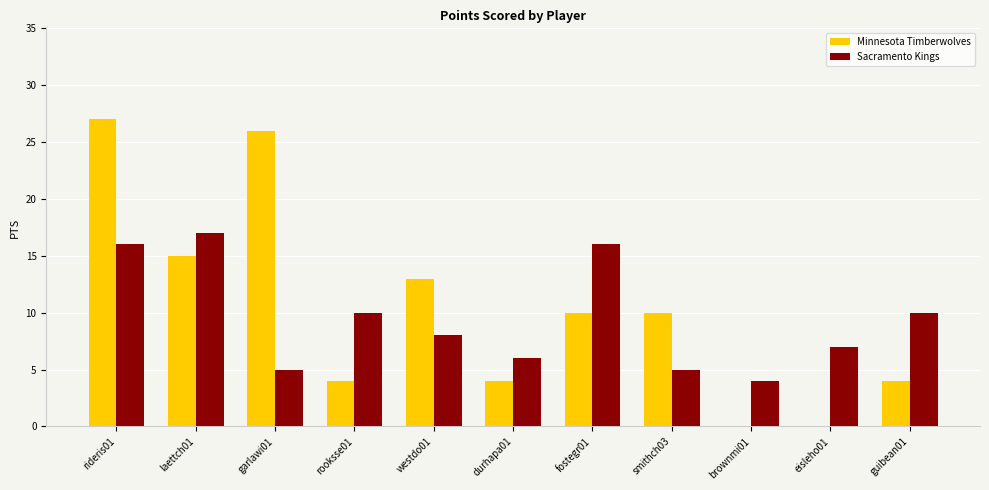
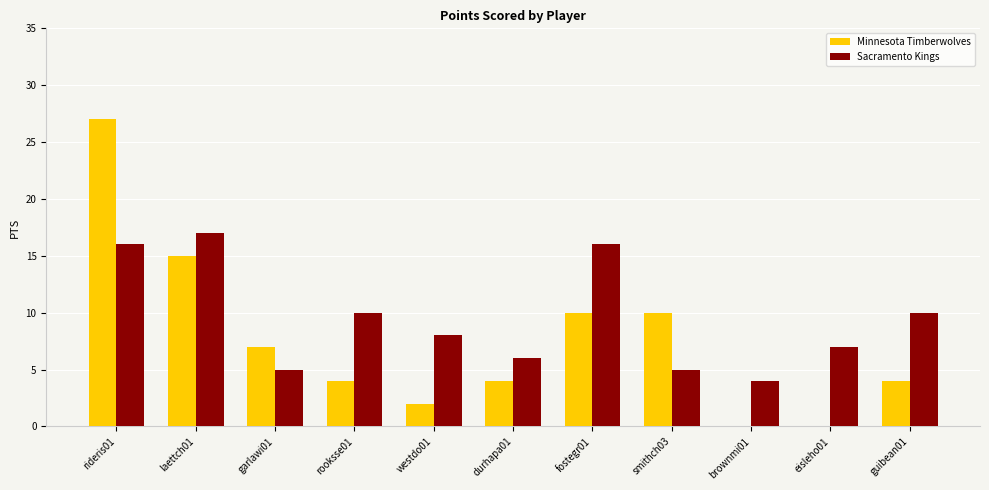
Minnesota Timberwolves, garlawi01: 26 -> 7
Minnesota Timberwolves, westdo01: 13 -> 2
